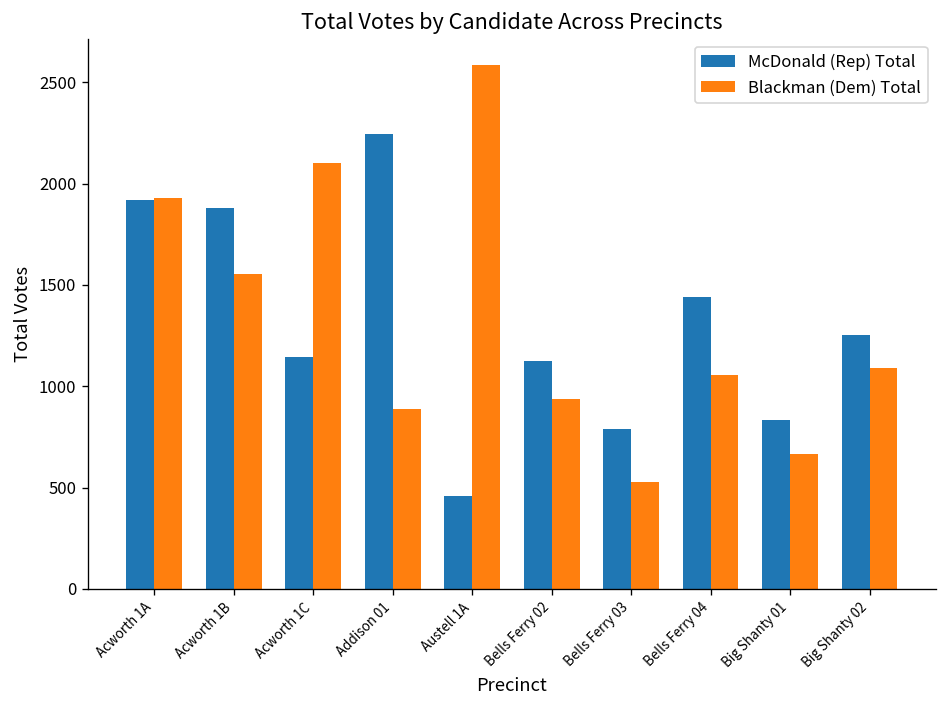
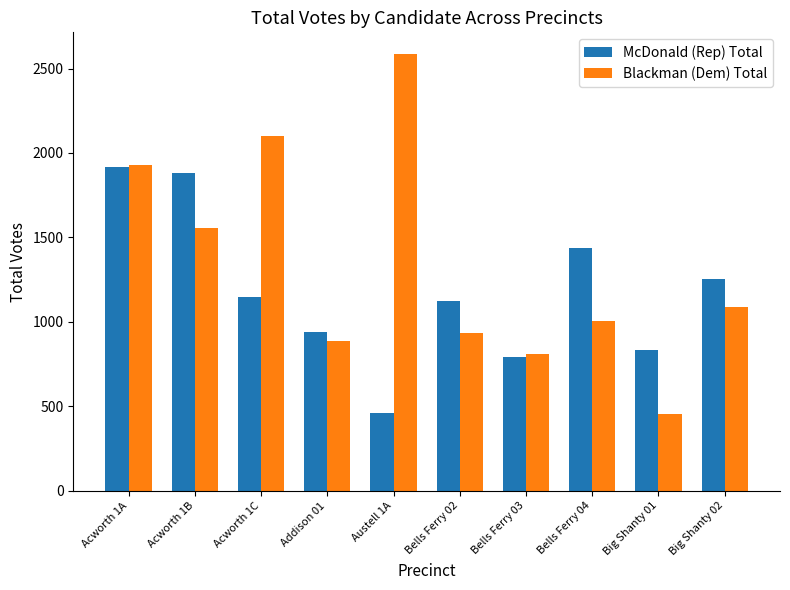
McDonald (Rep) Total, Addison 01: 2240 -> 940
Blackman (Dem) Total, Bells Ferry 03: 530 -> 810
Blackman (Dem) Total, Bells Ferry 04: 1060 -> 1010
Blackman (Dem) Total, Big Shanty 01: 670 -> 460
